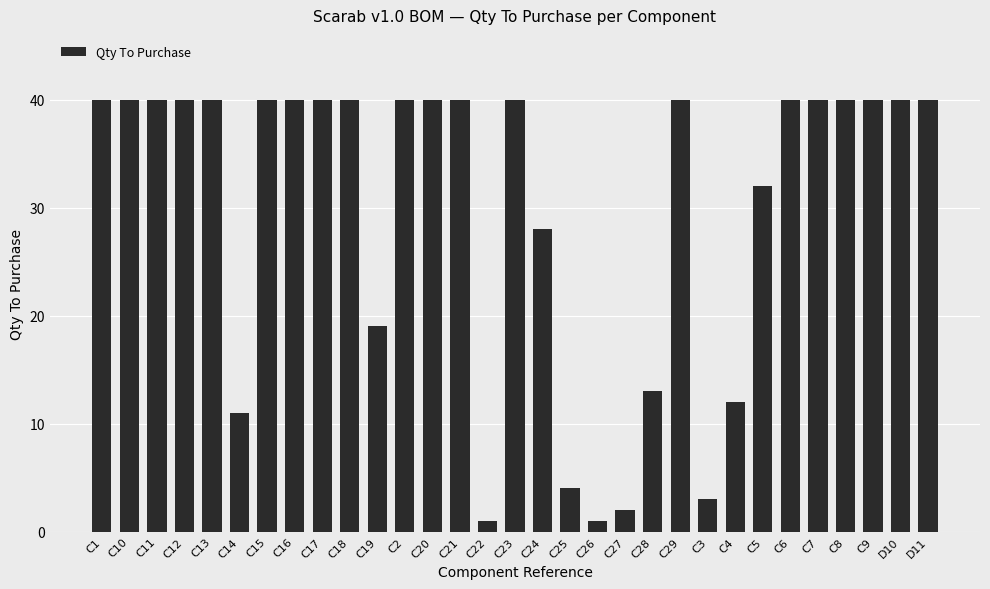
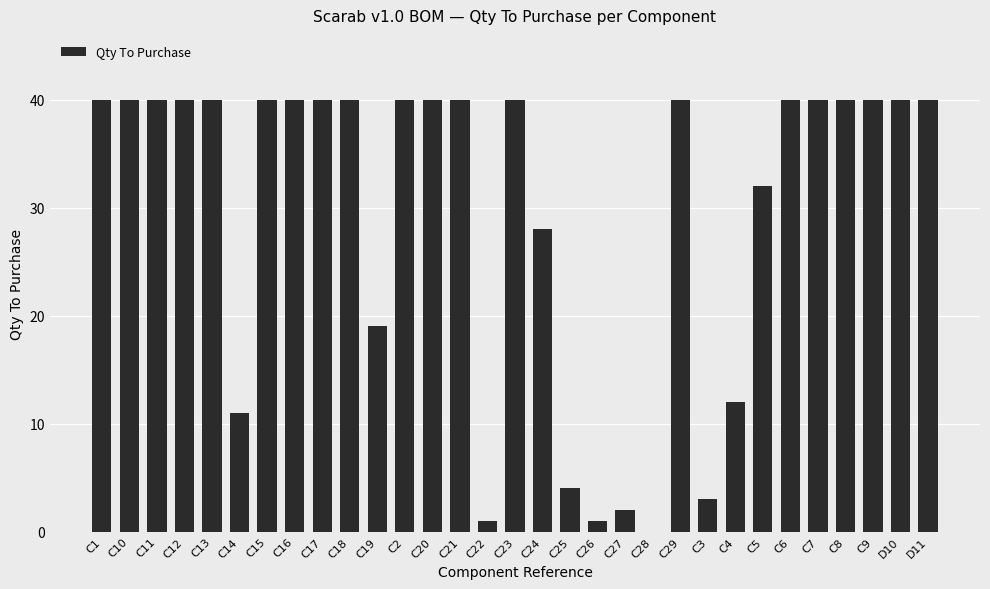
C28: 13 -> 0
